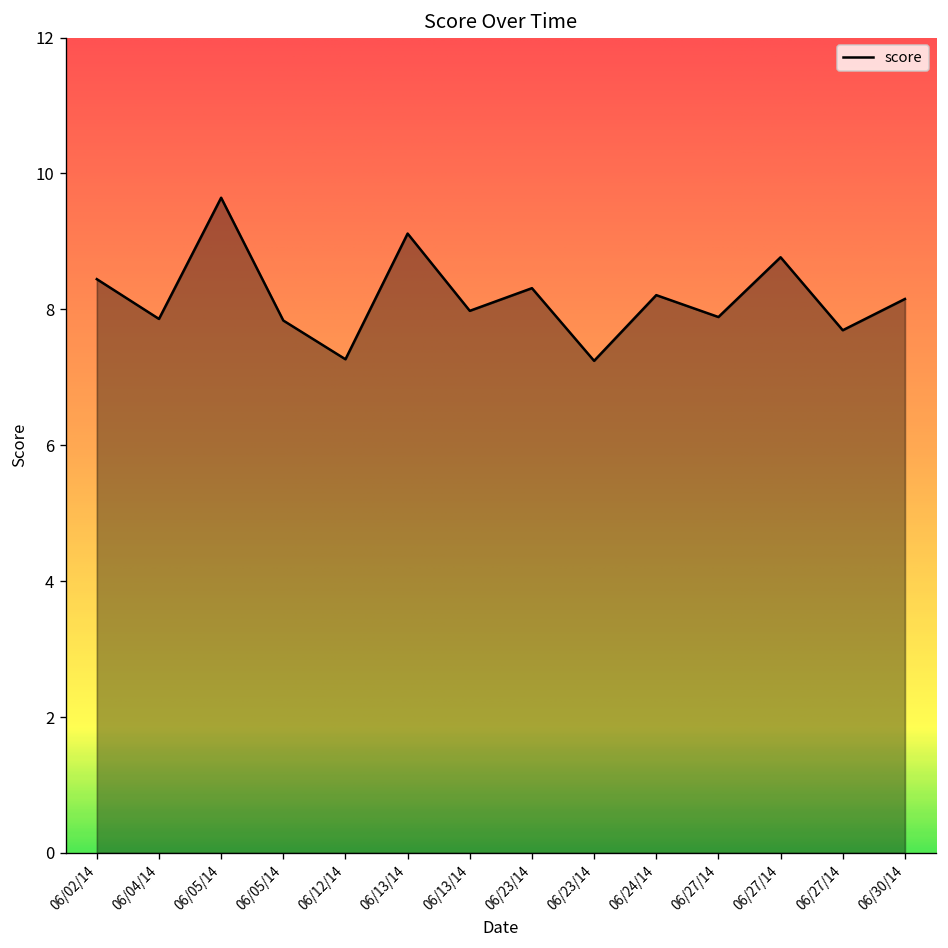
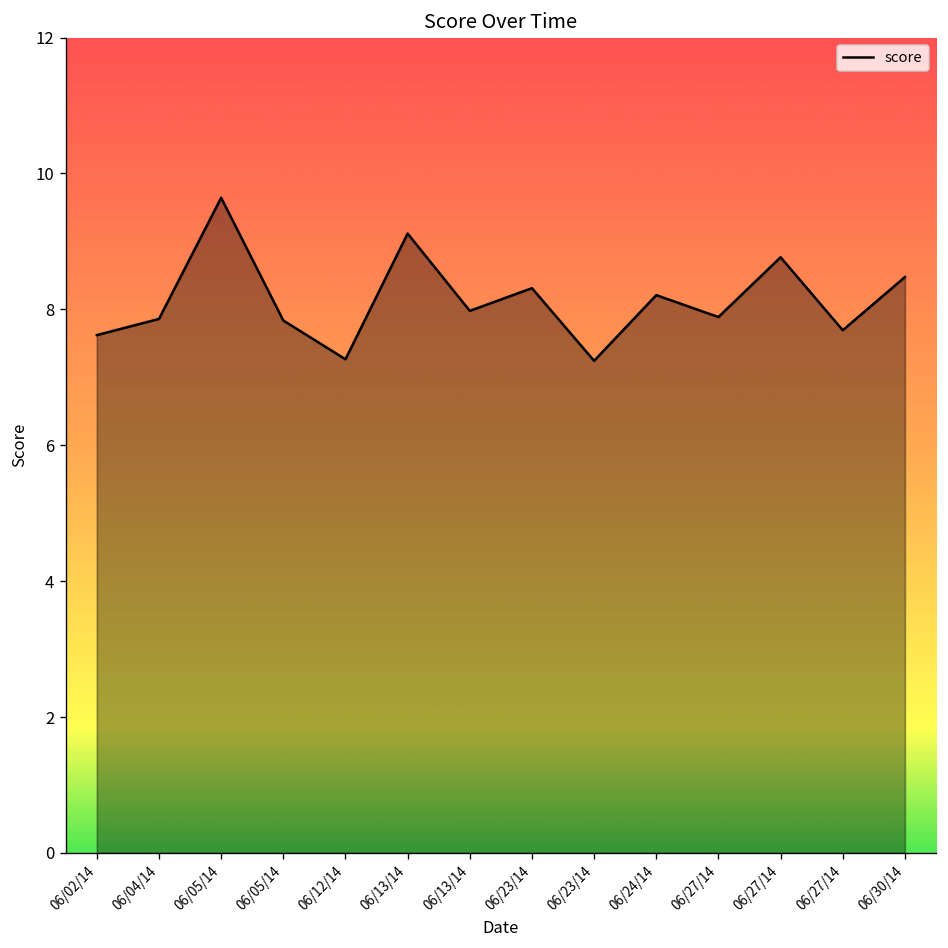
06/02/14: 8.4 -> 7.6
06/30/14: 8.2 -> 8.5
